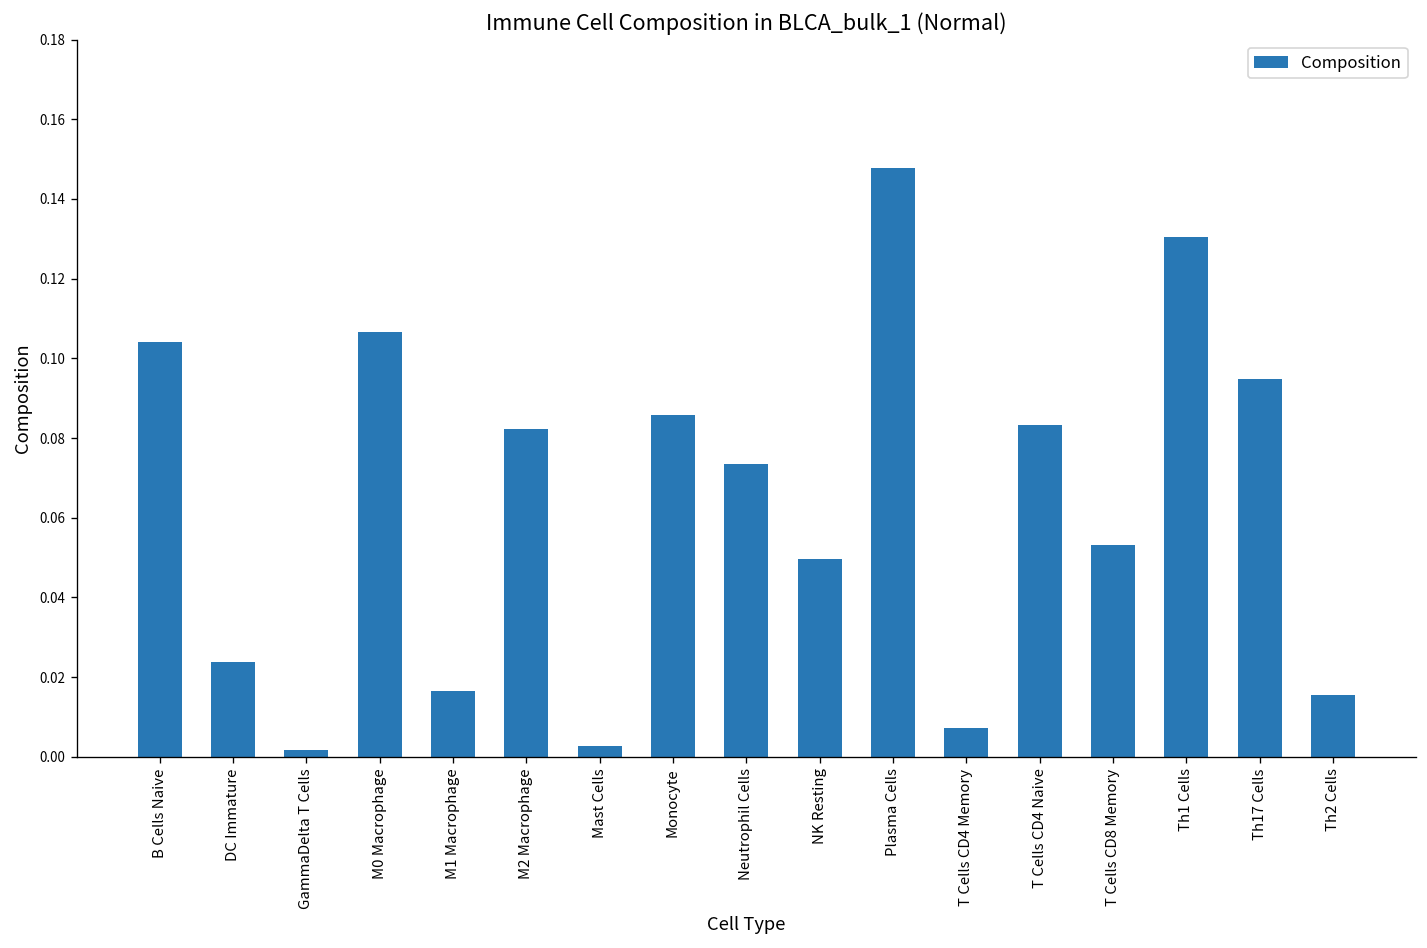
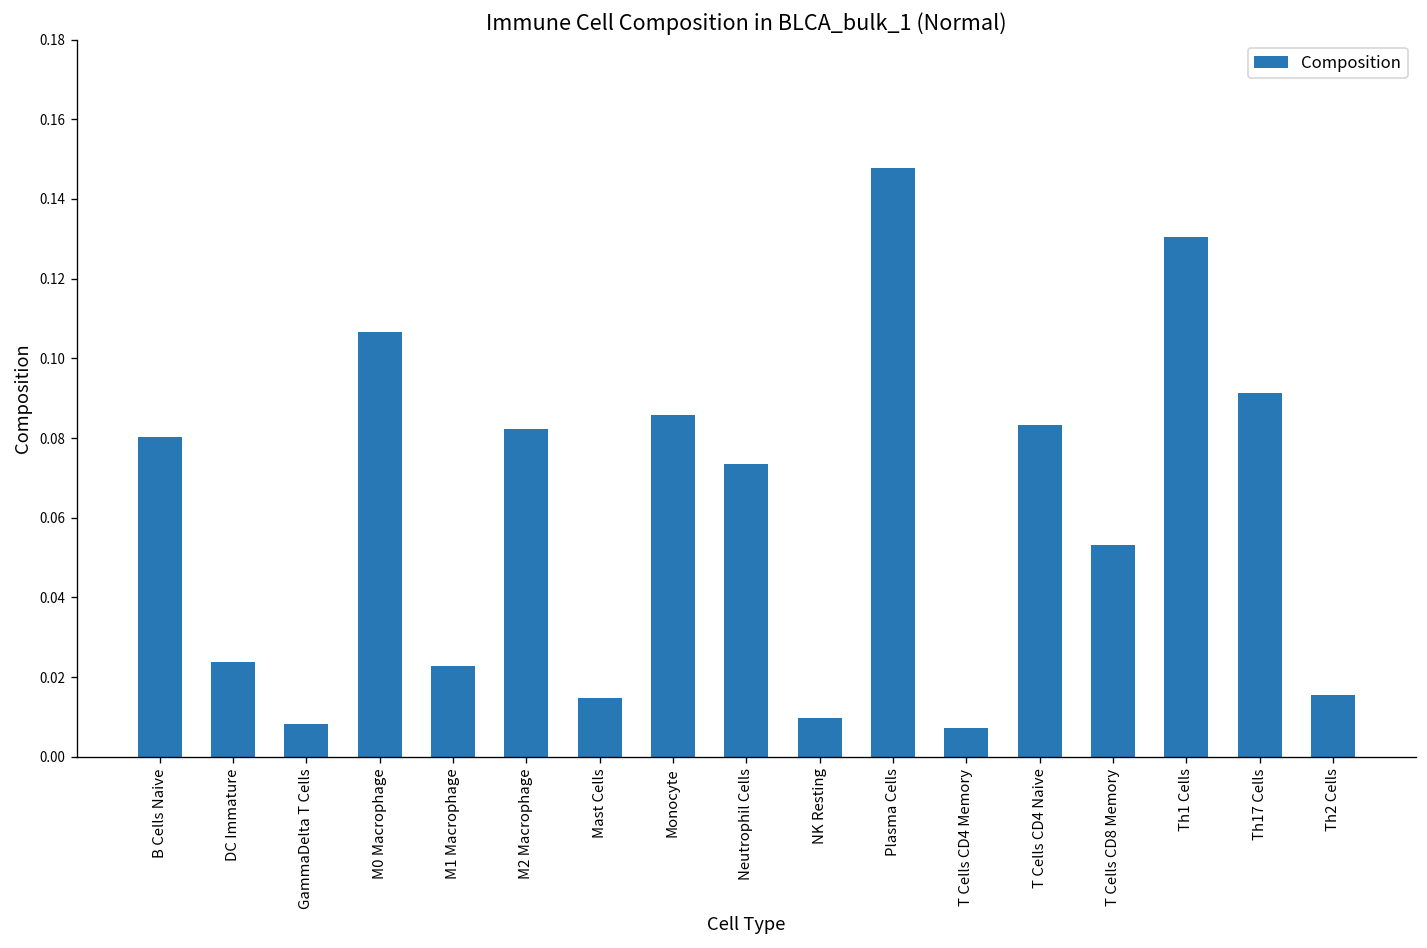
B Cells Naive: 0.104 -> 0.080
GammaDelta T Cells: 0.002 -> 0.008
M1 Macrophage: 0.016 -> 0.023
Mast Cells: 0.003 -> 0.015
NK Resting: 0.050 -> 0.010
Th17 Cells: 0.095 -> 0.091
